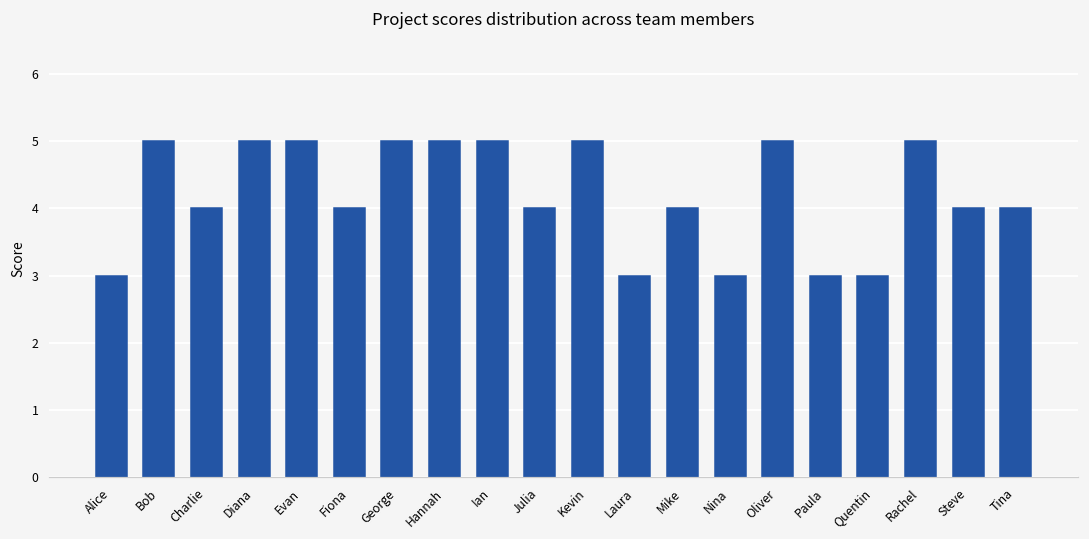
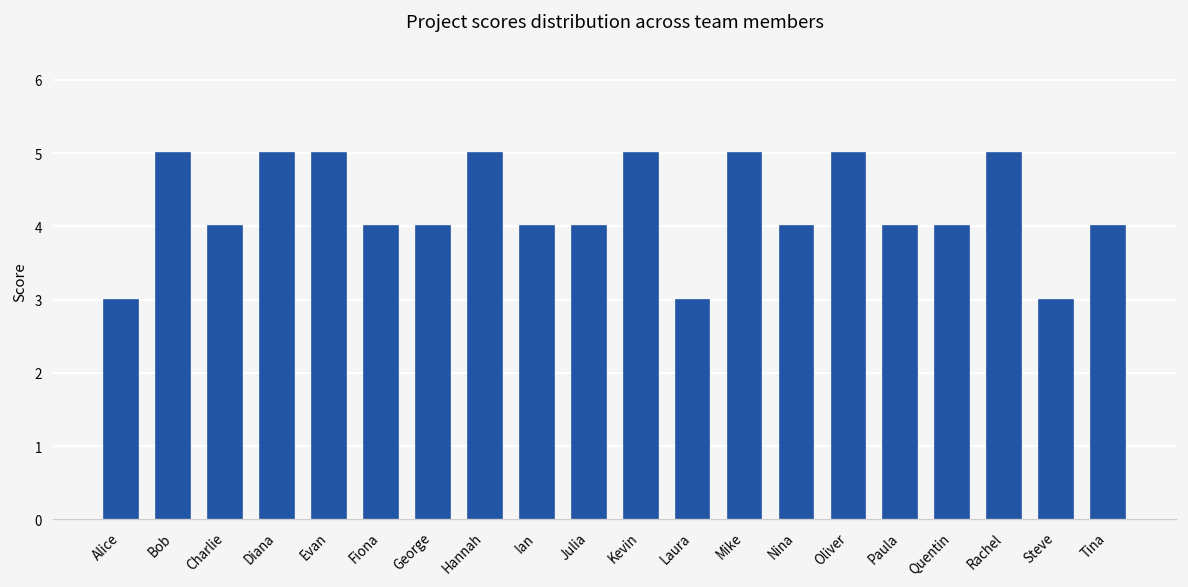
George: 5 -> 4
Ian: 5 -> 4
Mike: 4 -> 5
Nina: 3 -> 4
Paula: 3 -> 4
Quentin: 3 -> 4
Steve: 4 -> 3
